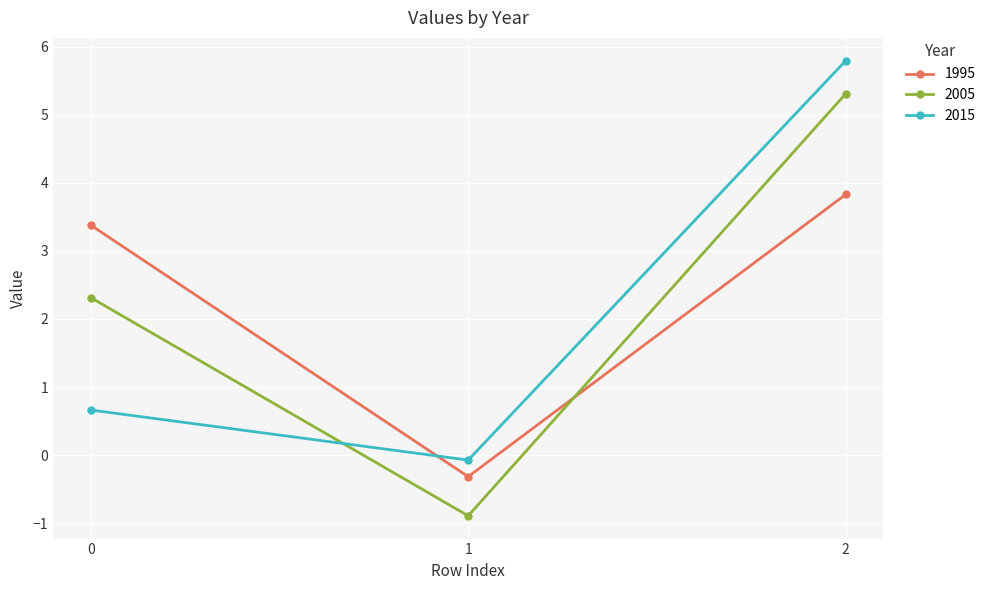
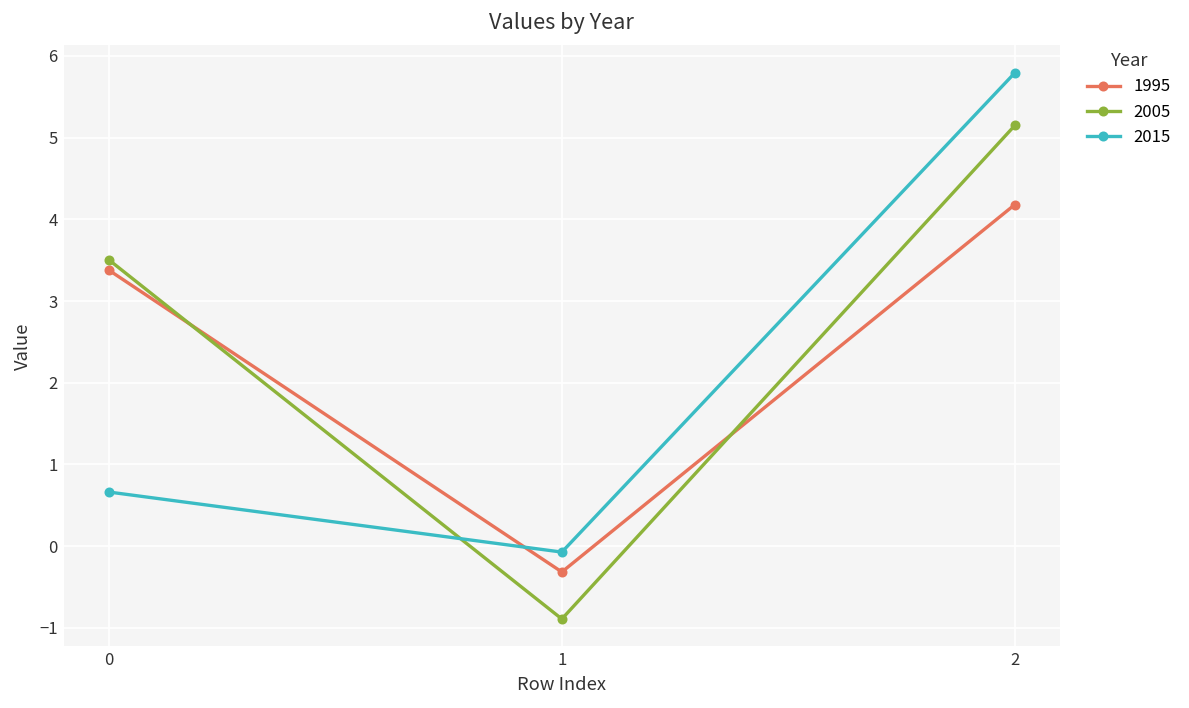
2005, 0: 2.3 -> 3.5
1995, 2: 3.8 -> 4.2
2005, 2: 5.3 -> 5.1
